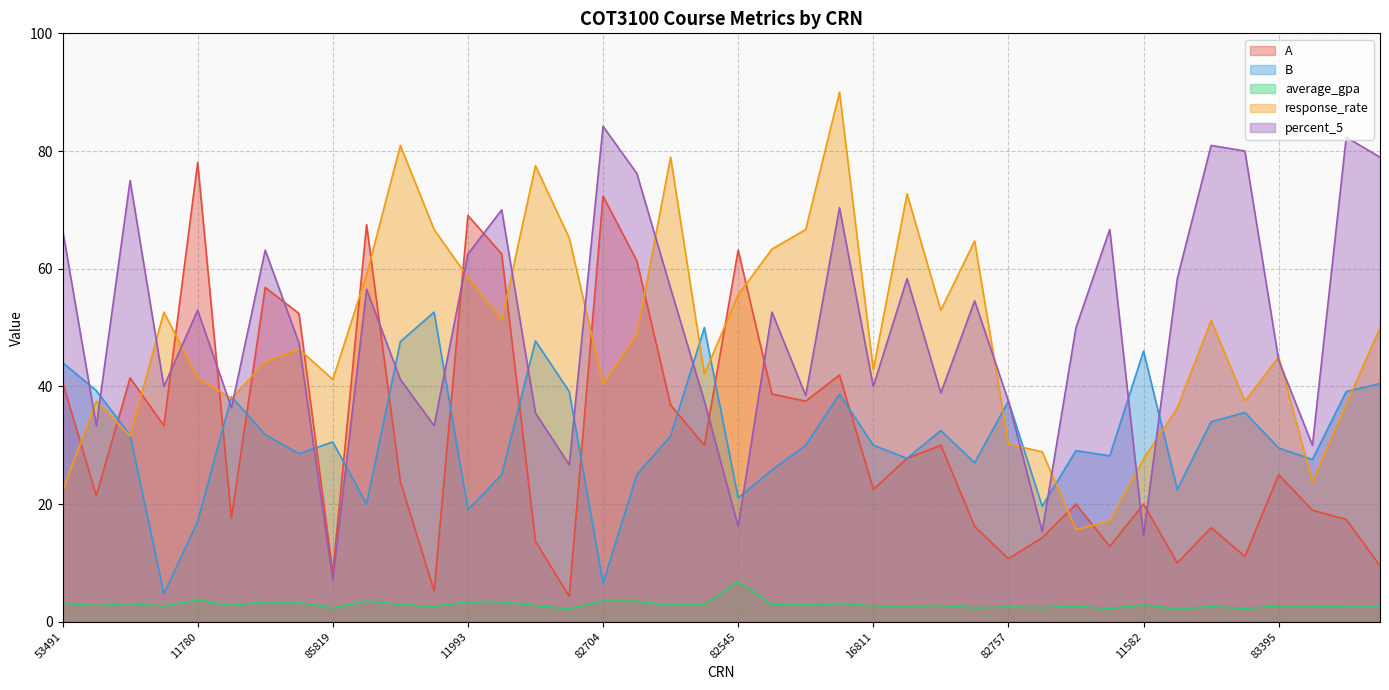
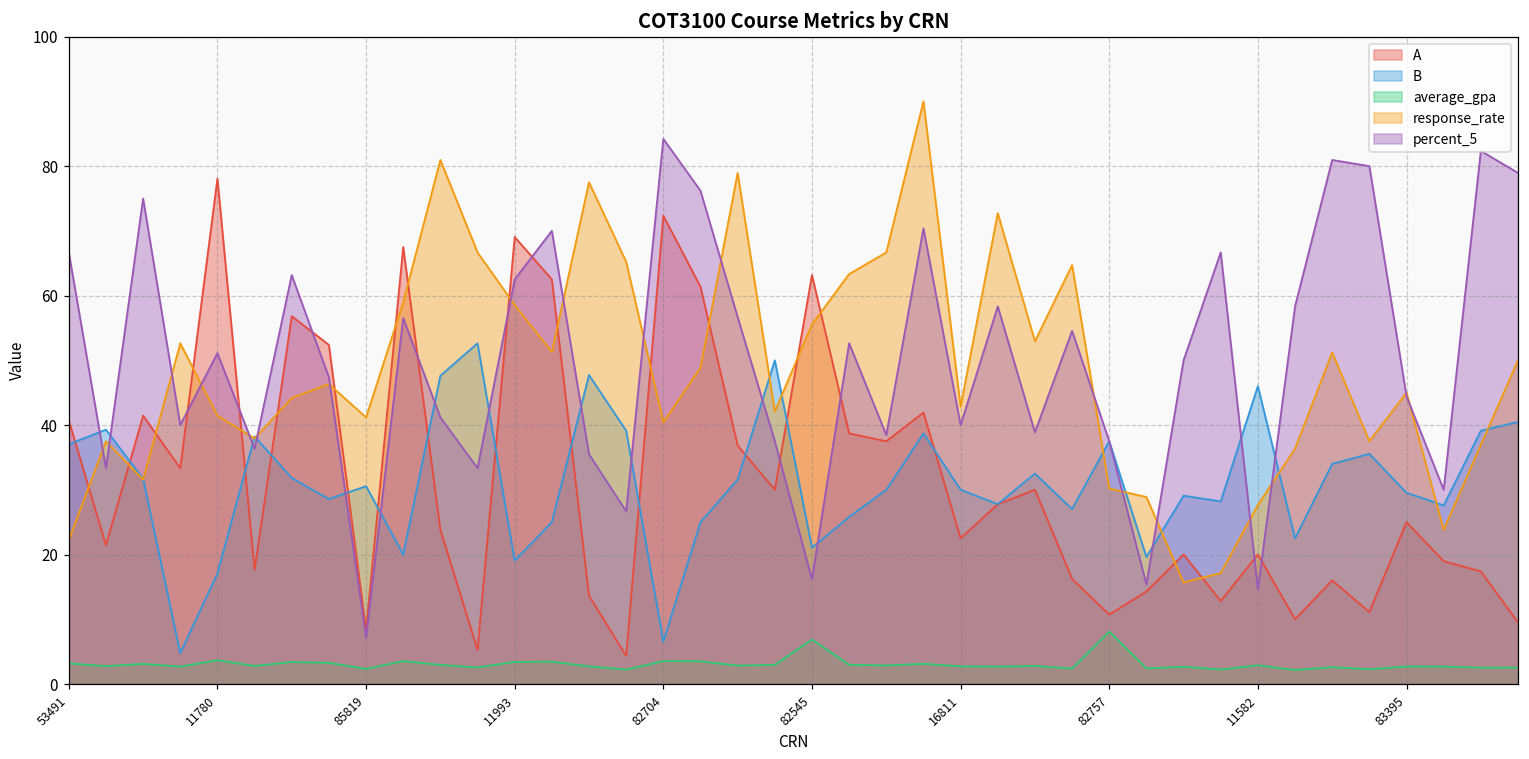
B, 53491: 44 -> 37
percent_5, 11780: 53 -> 51
average_gpa, 82757: 3 -> 8
